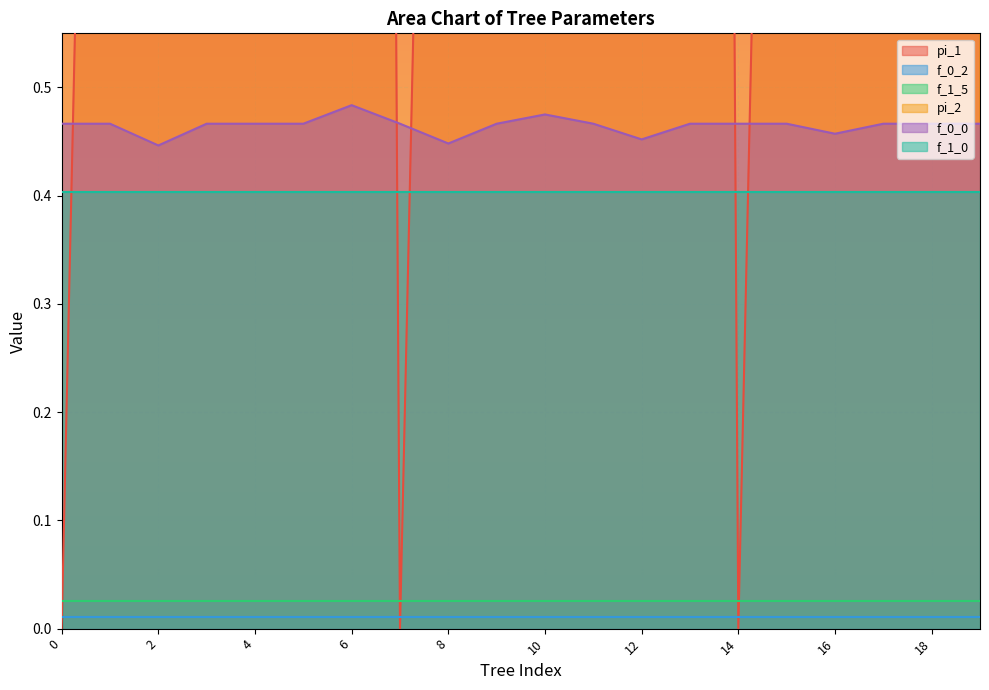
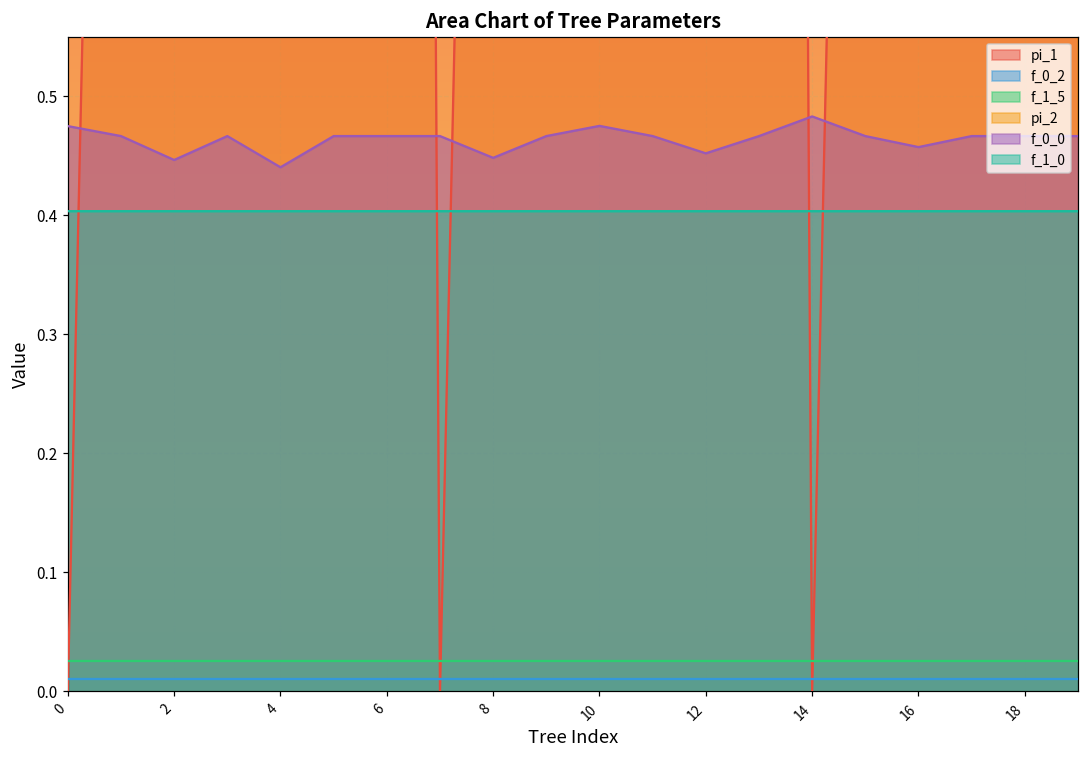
f_0_0, 0: 0.467 -> 0.475
f_0_0, 4: 0.467 -> 0.440
f_0_0, 6: 0.484 -> 0.467
f_0_0, 14: 0.467 -> 0.483
